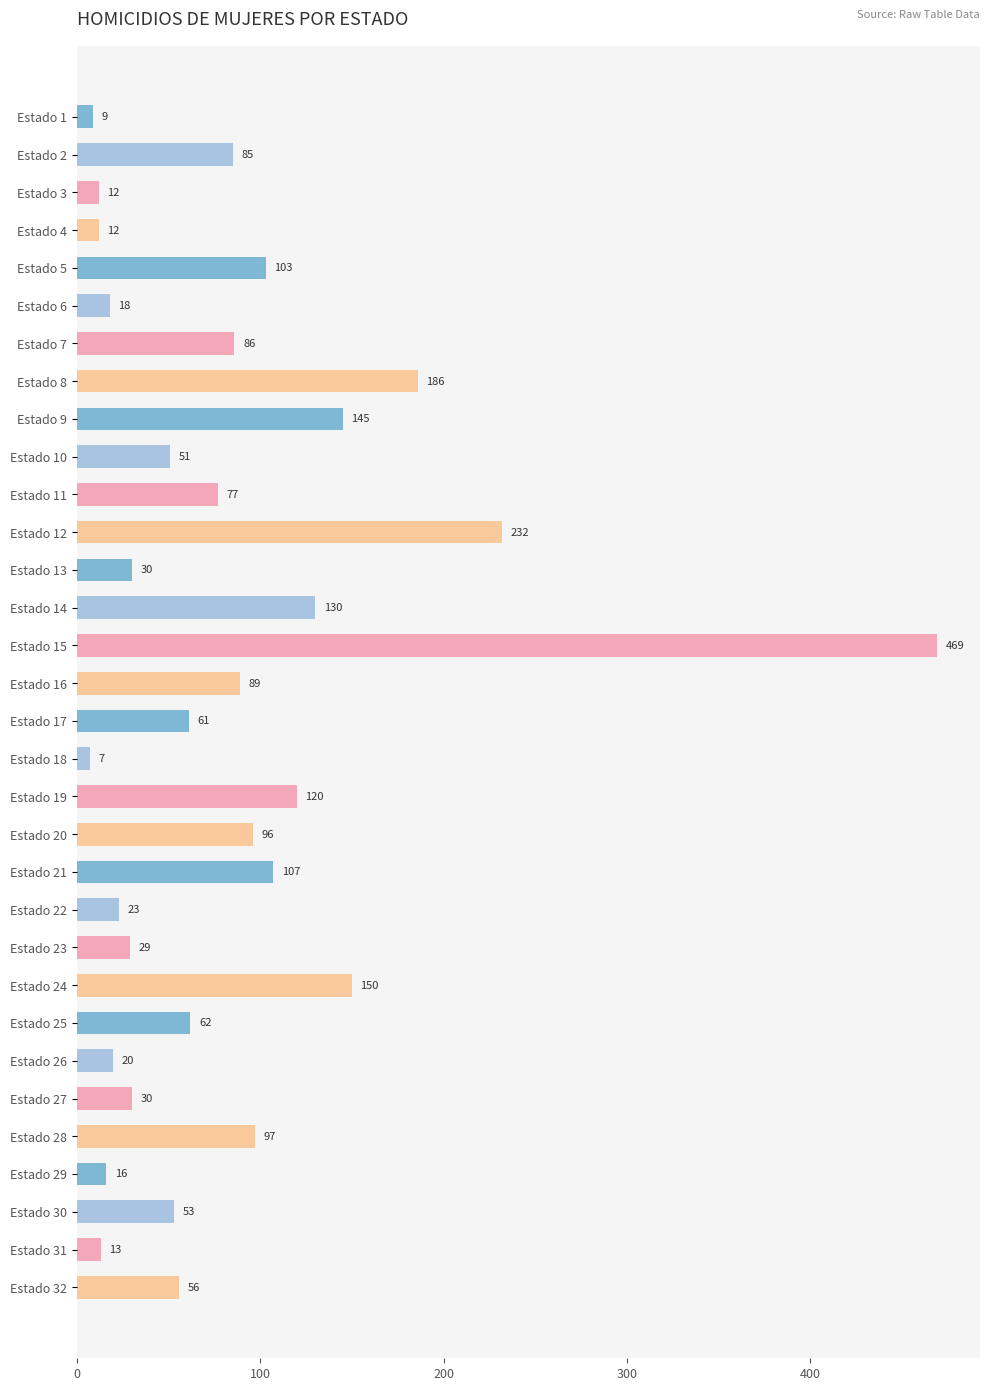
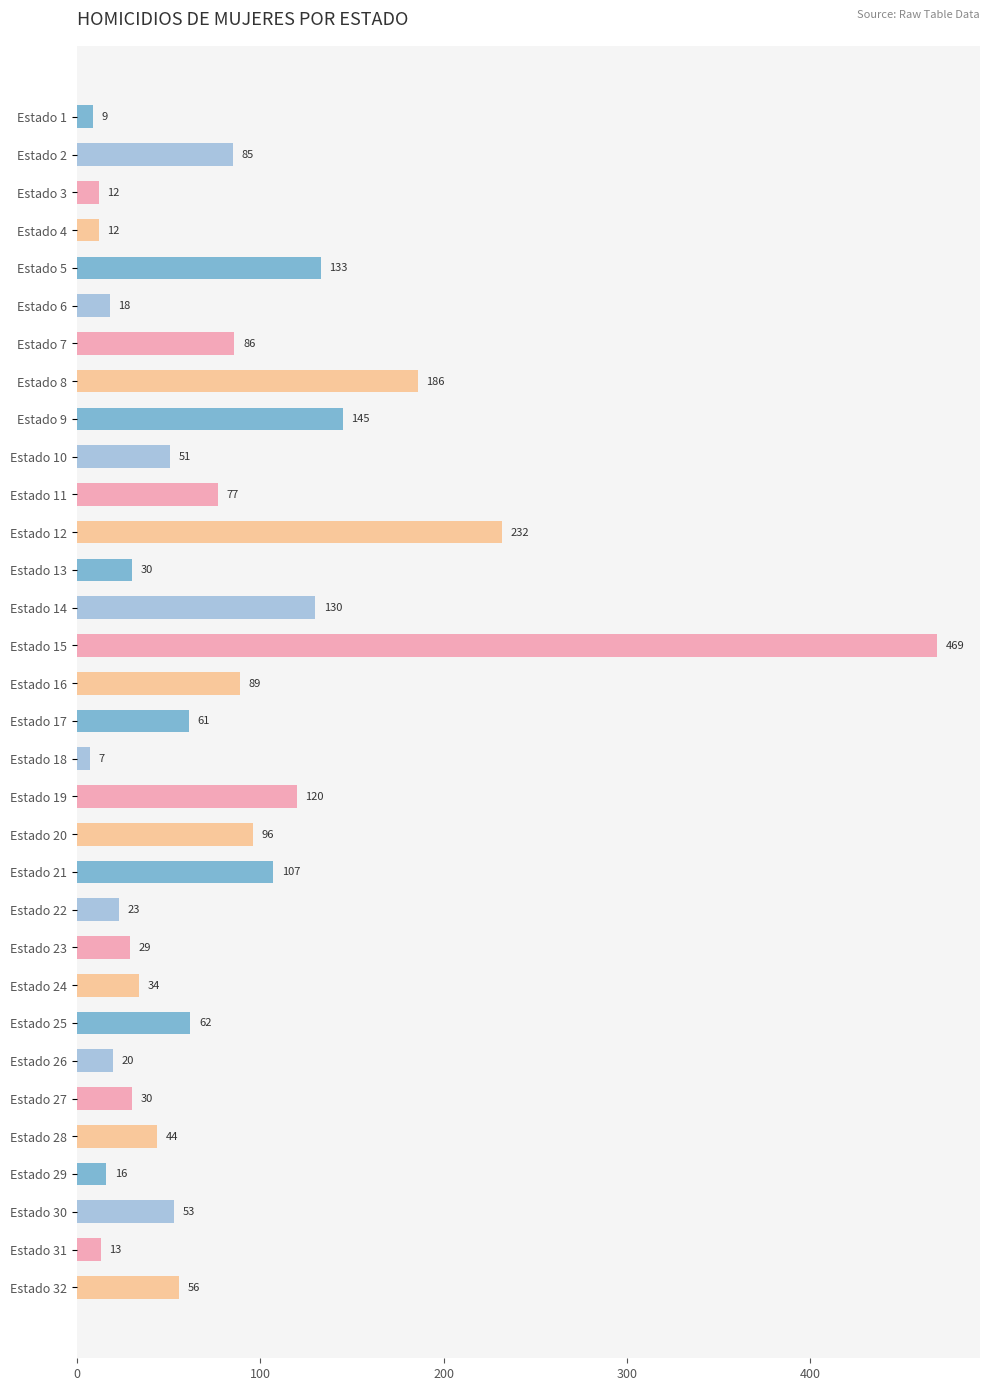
Estado 5: 103 -> 133
Estado 24: 150 -> 34
Estado 28: 97 -> 44
